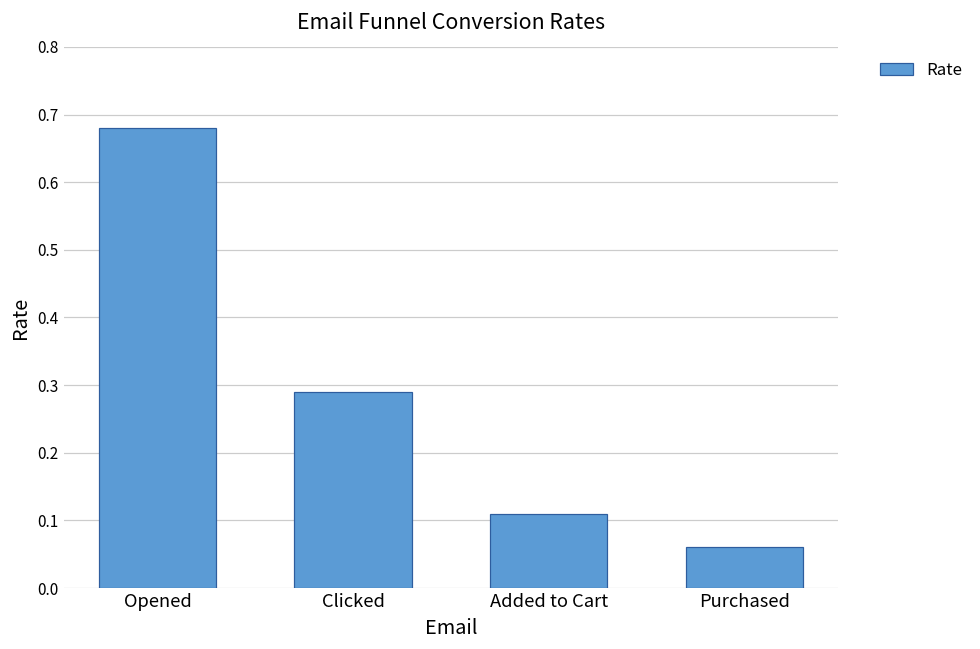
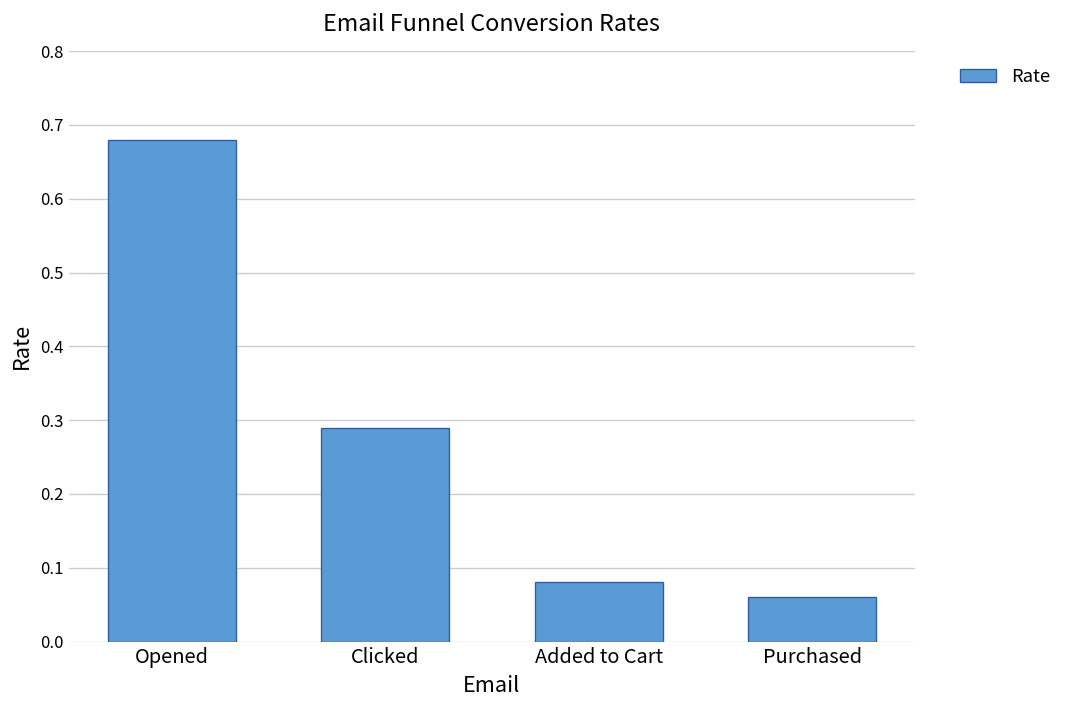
Added to Cart: 0.11 -> 0.08
